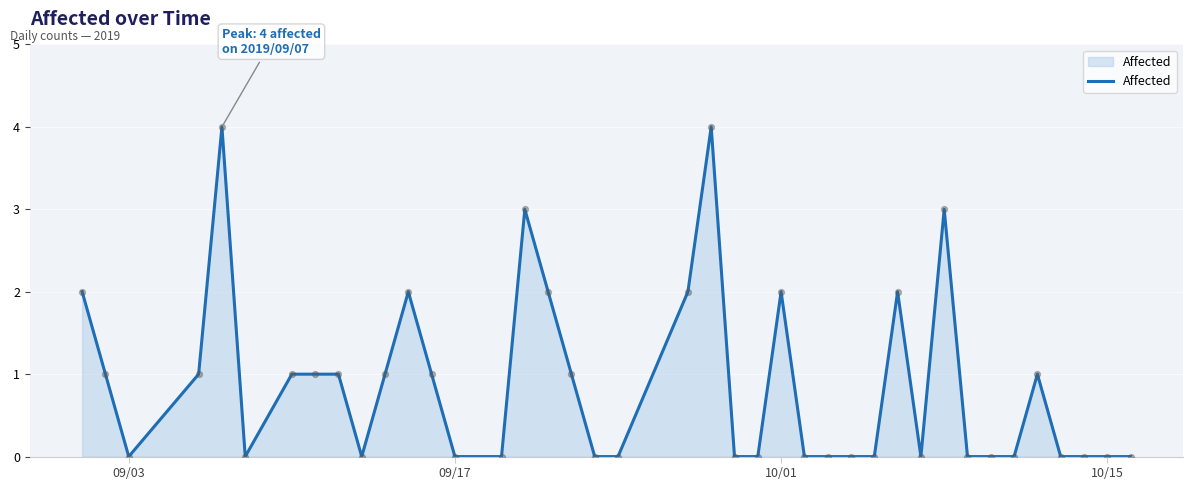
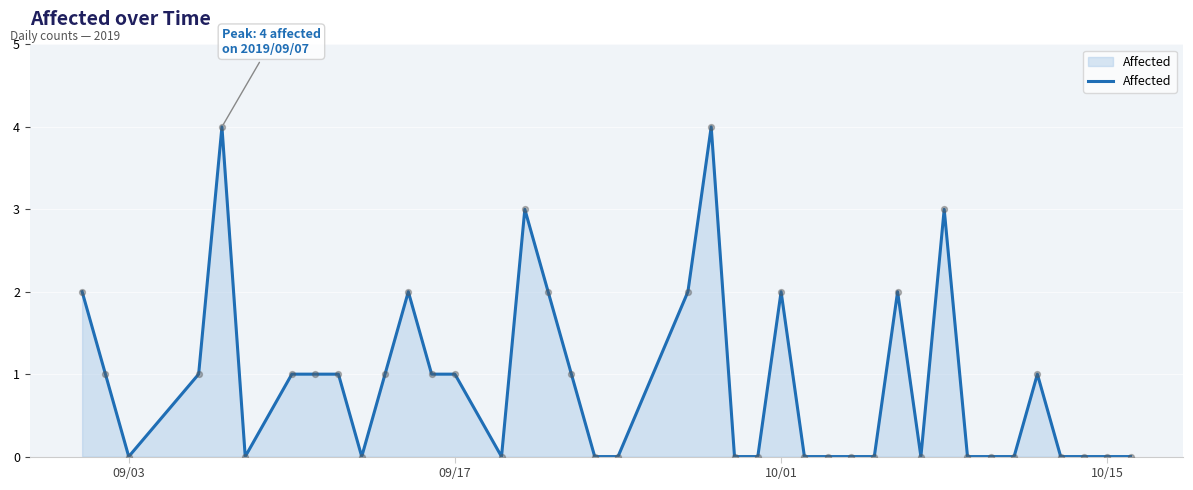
09/17: 0 -> 1
